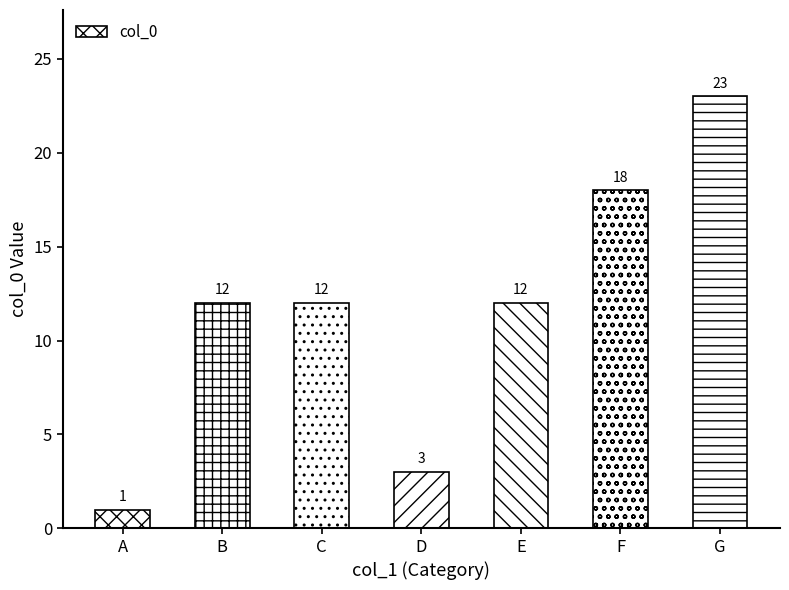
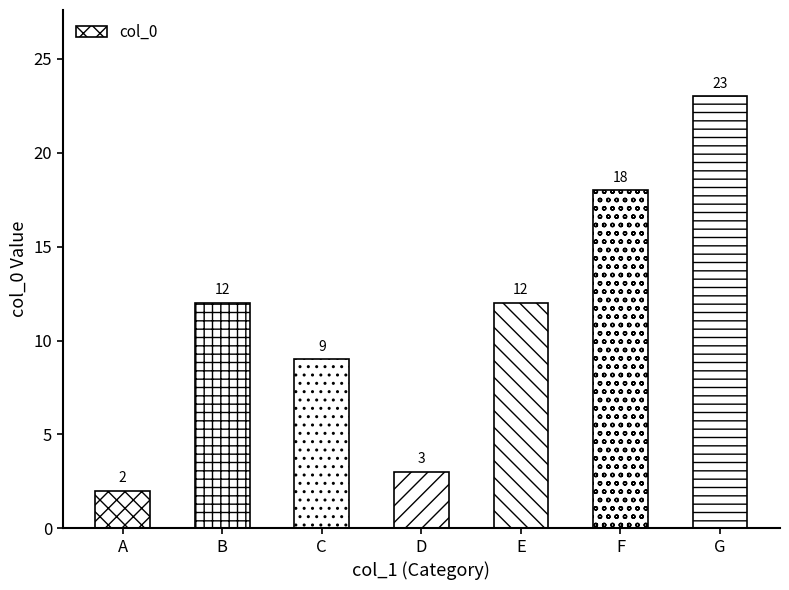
A: 1 -> 2
C: 12 -> 9
